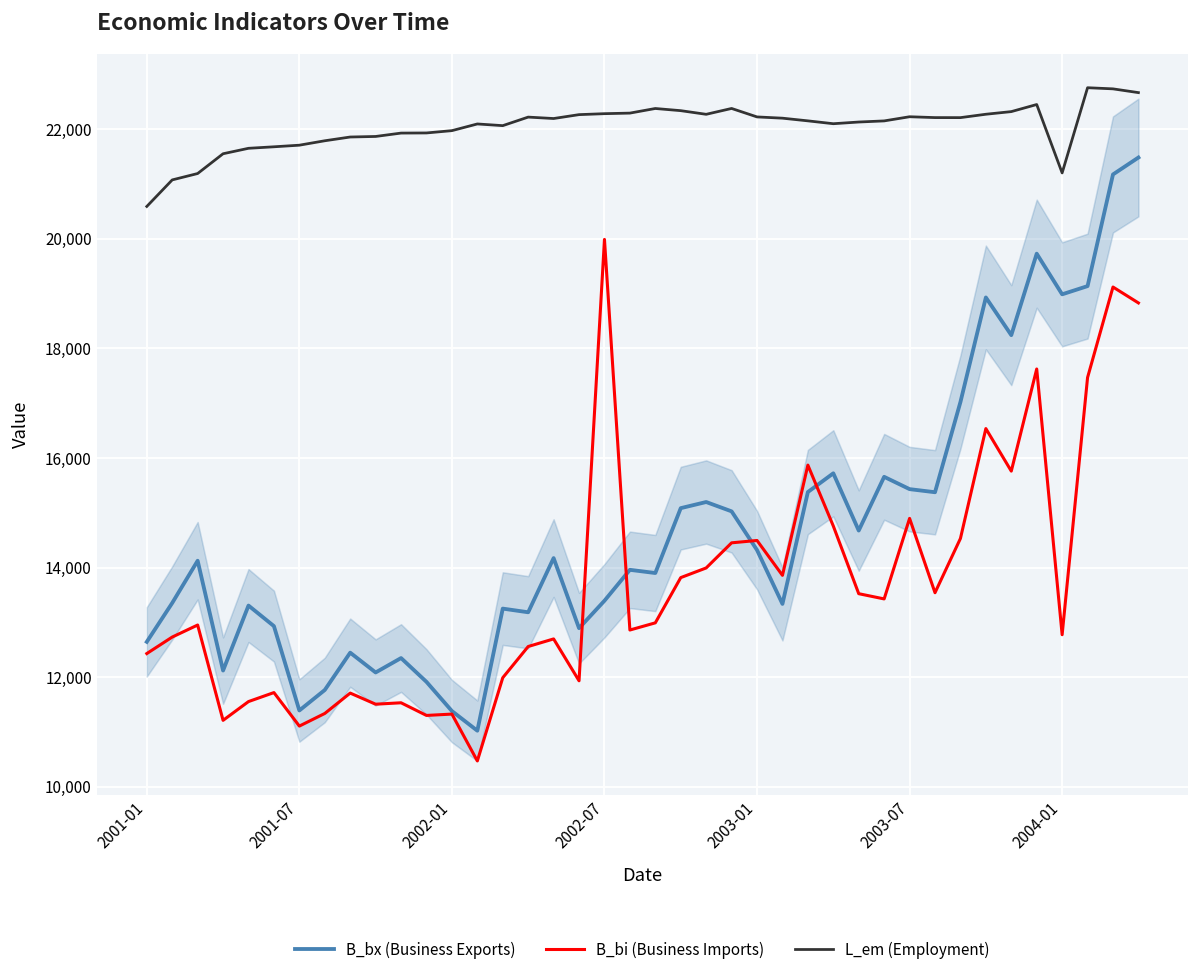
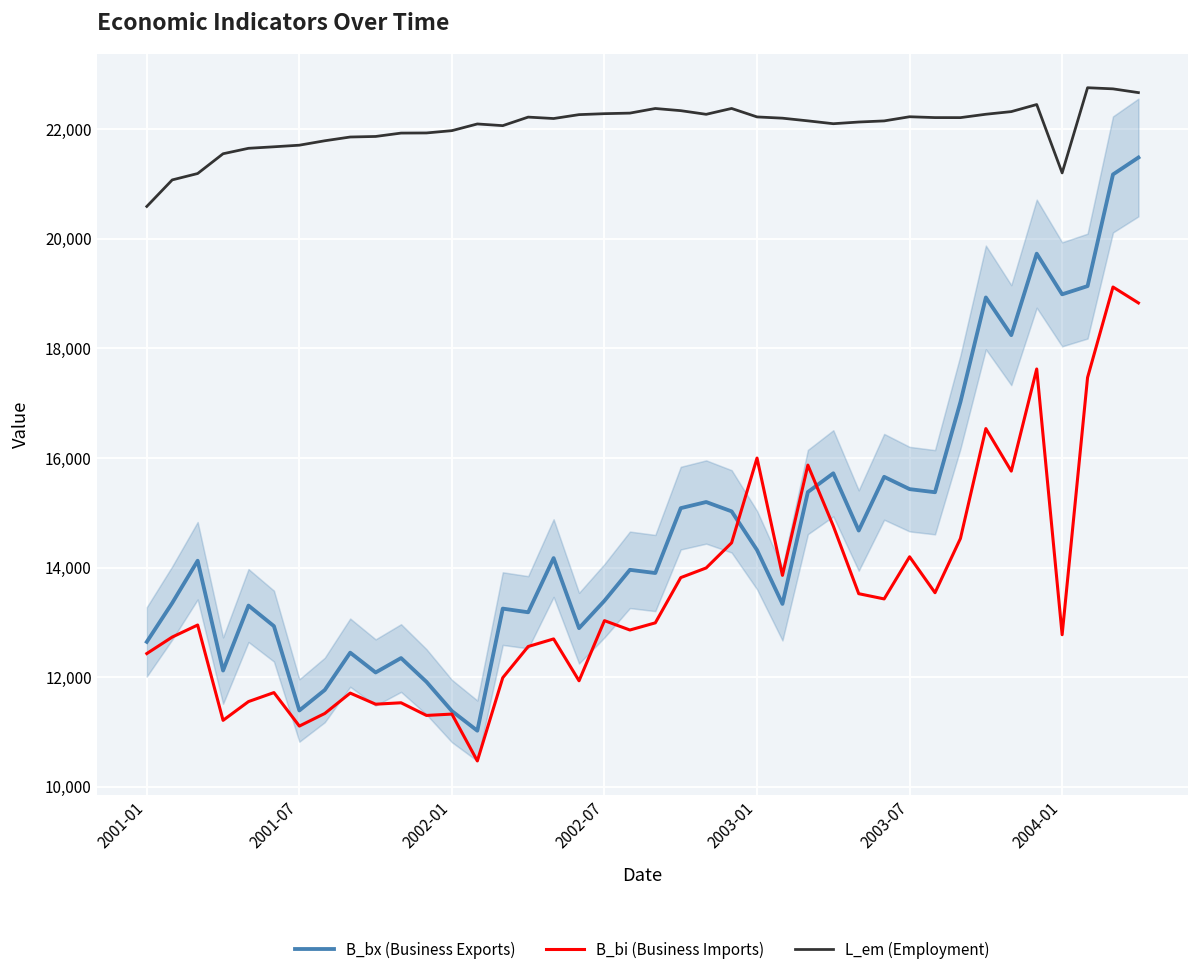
B_bi (Business Imports), 2002-07: 20,000 -> 13,000
B_bi (Business Imports), 2003-01: 14,500 -> 16,000
B_bi (Business Imports), 2003-07: 14,900 -> 14,200
